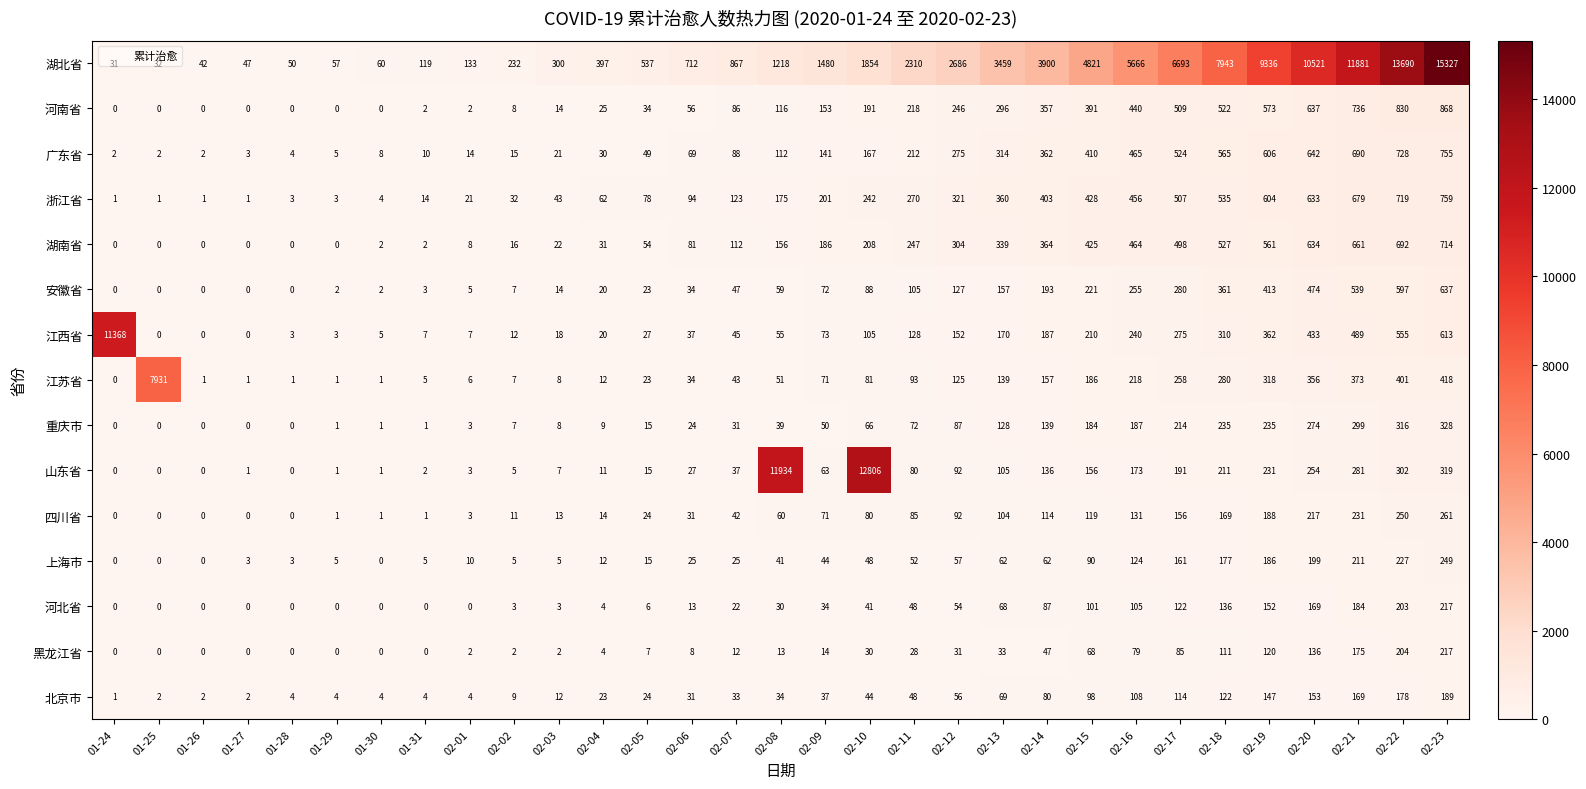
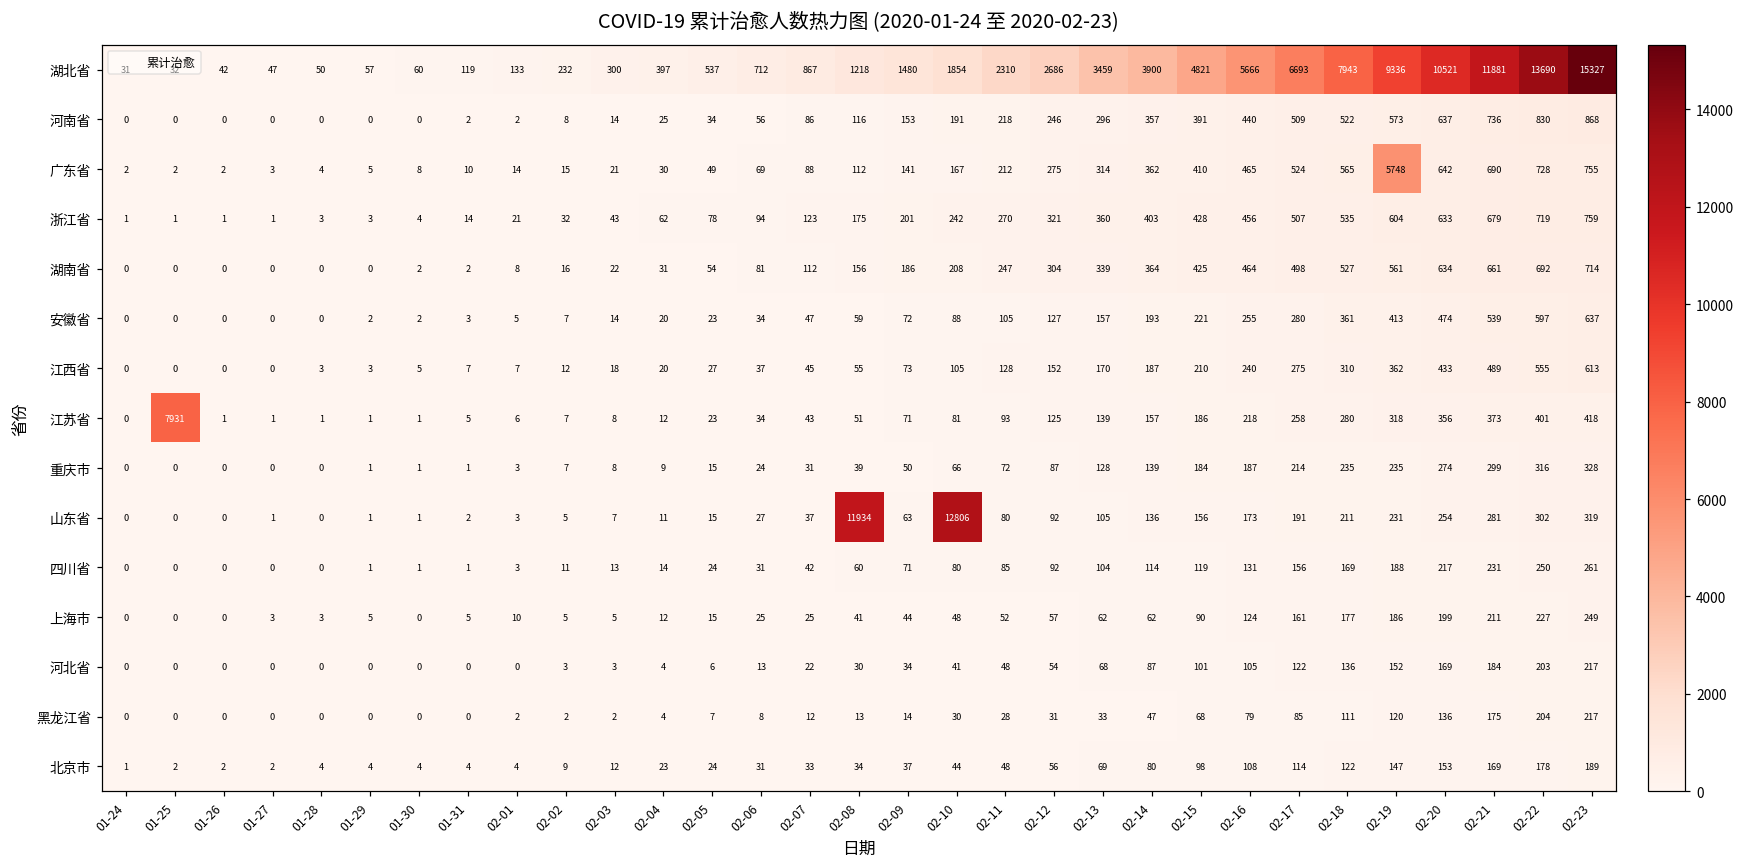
广东省, 02-19: 606 -> 5748
江西省, 01-24: 11368 -> 0
